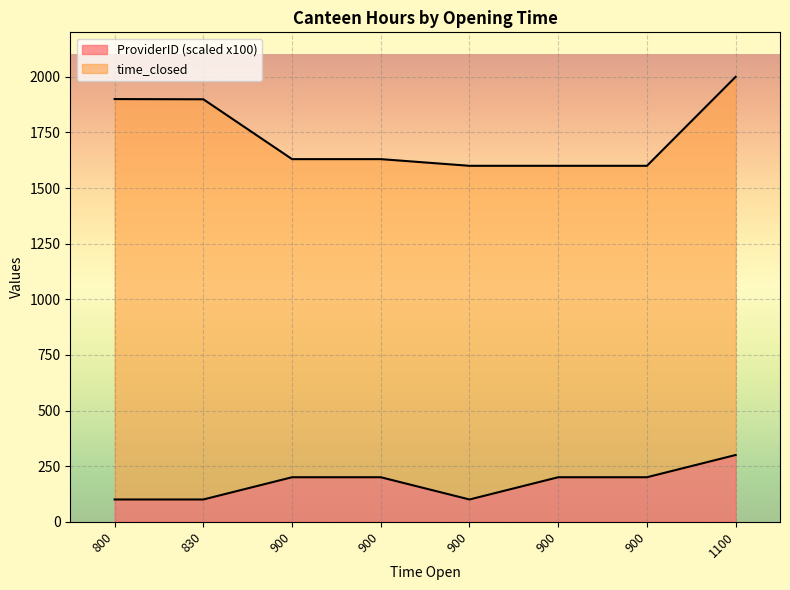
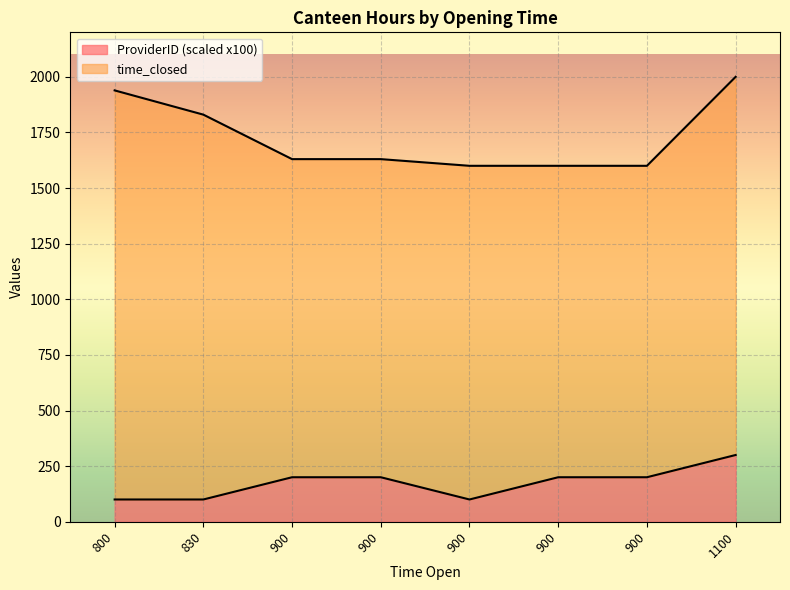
time_closed, 800: 1900 -> 1940
time_closed, 830: 1900 -> 1830
